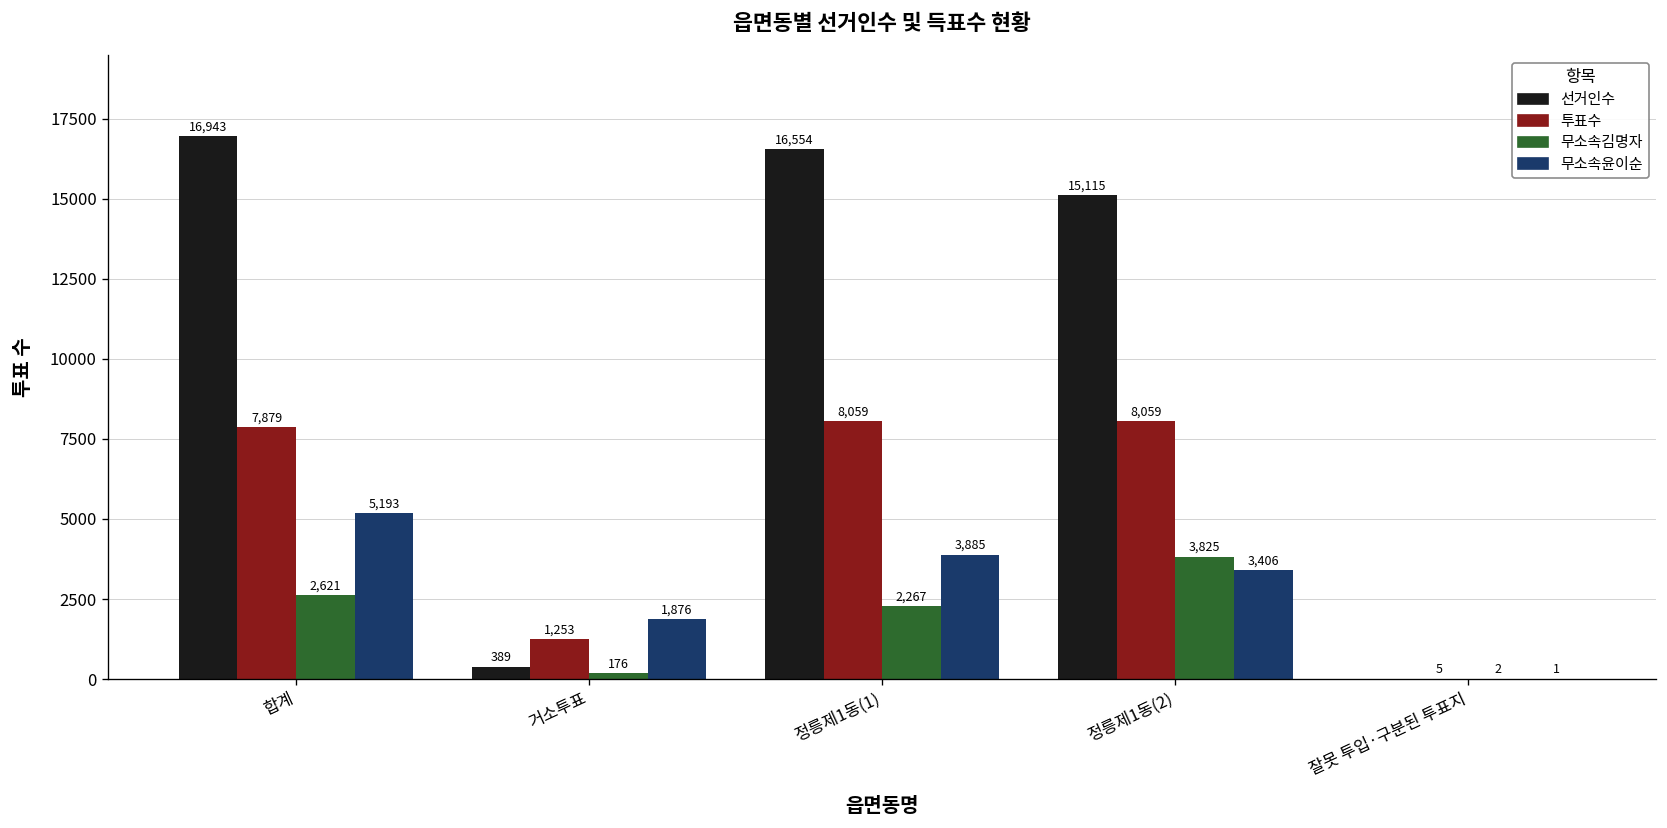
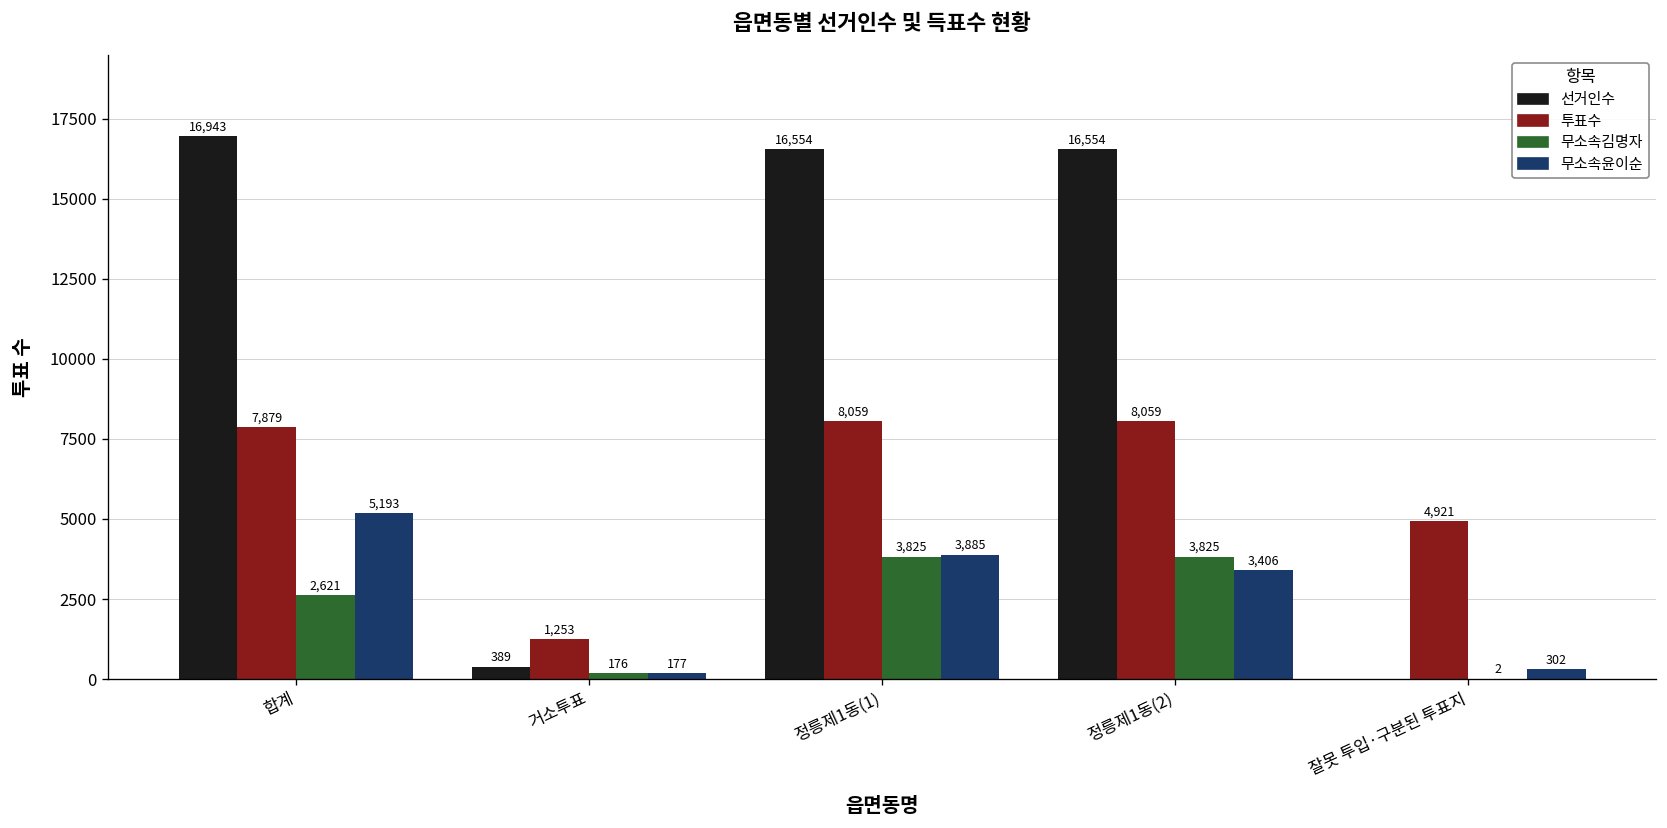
무소속윤이순, 거소투표: 1,876 -> 177
무소속김명자, 정릉제1동(1): 2,267 -> 3,825
선거인수, 정릉제1동(2): 15,115 -> 16,554
투표수, 잘못 투입·구분된 투표지: 5 -> 4,921
무소속윤이순, 잘못 투입·구분된 투표지: 1 -> 302
